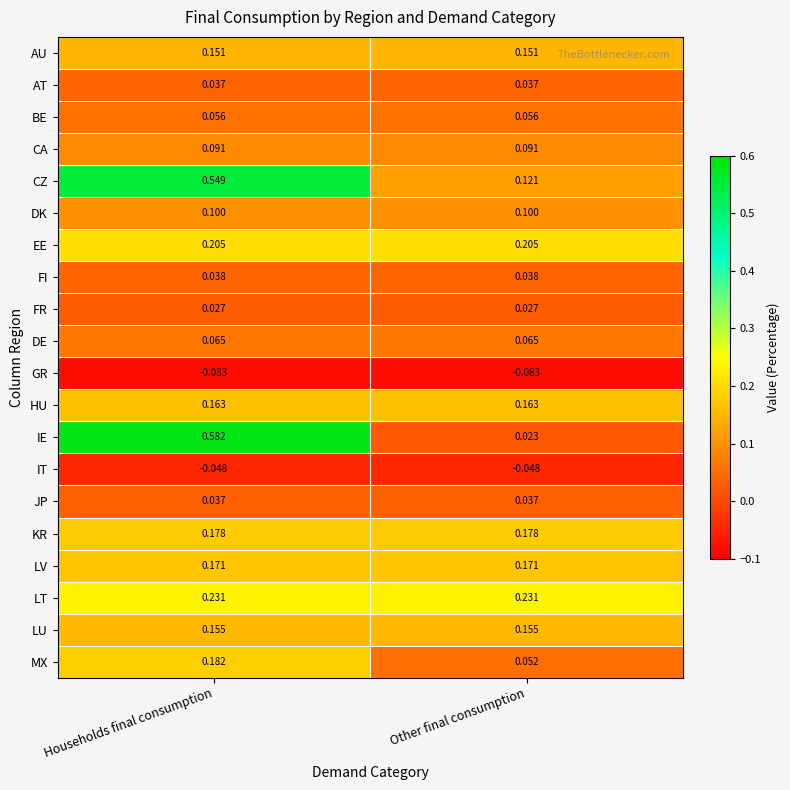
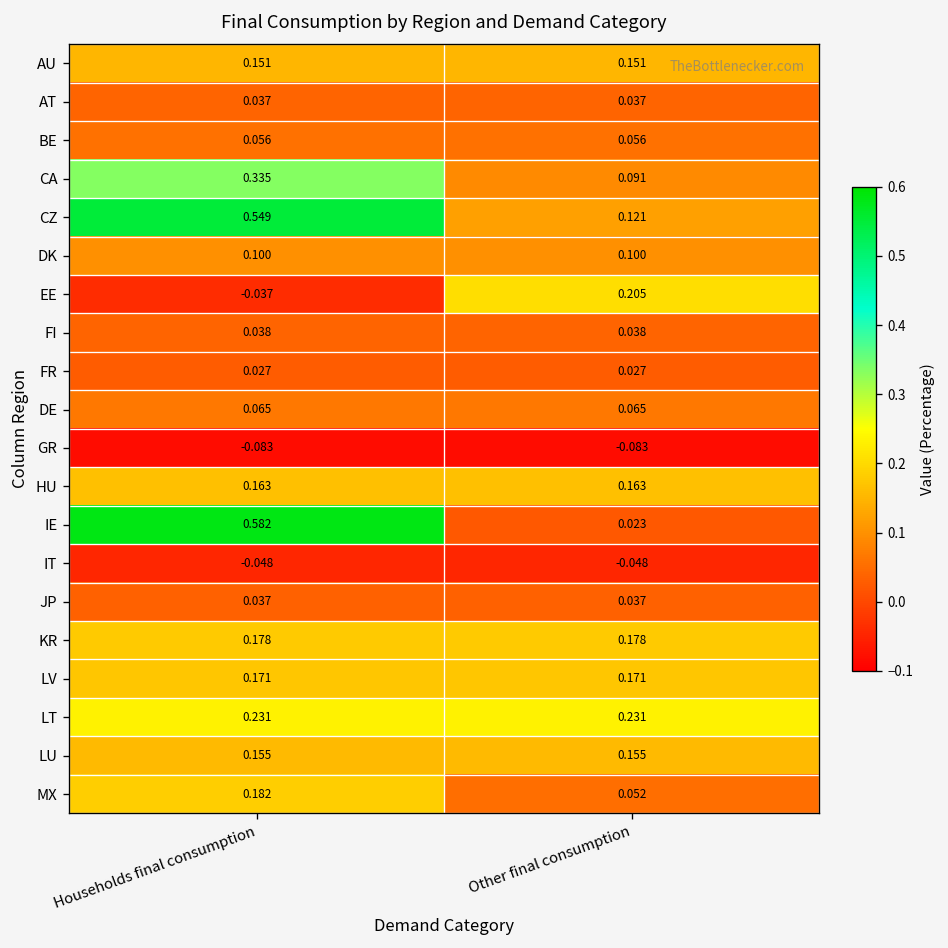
CA, Households final consumption: 0.091 -> 0.335
EE, Households final consumption: 0.205 -> -0.037
